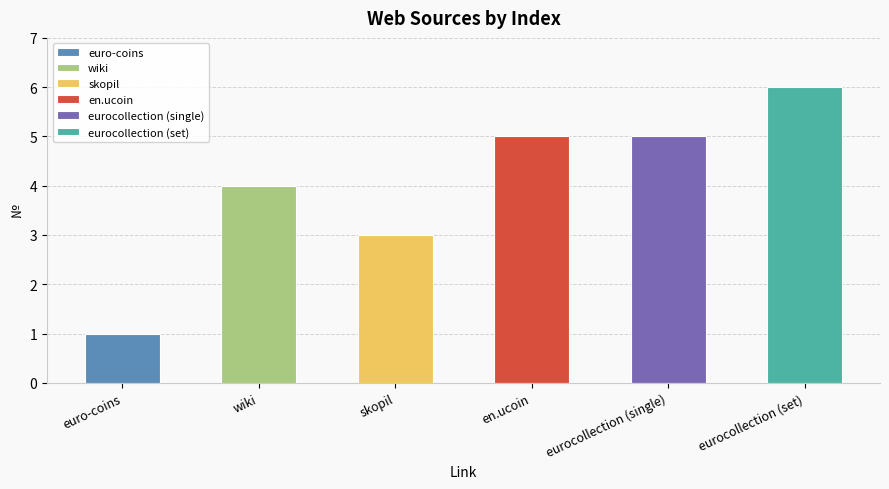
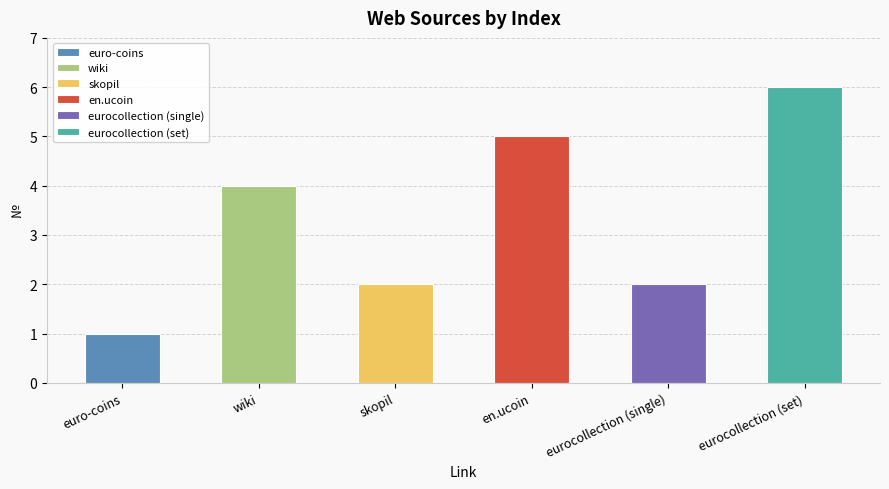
skopil: 3 -> 2
eurocollection (single): 5 -> 2
